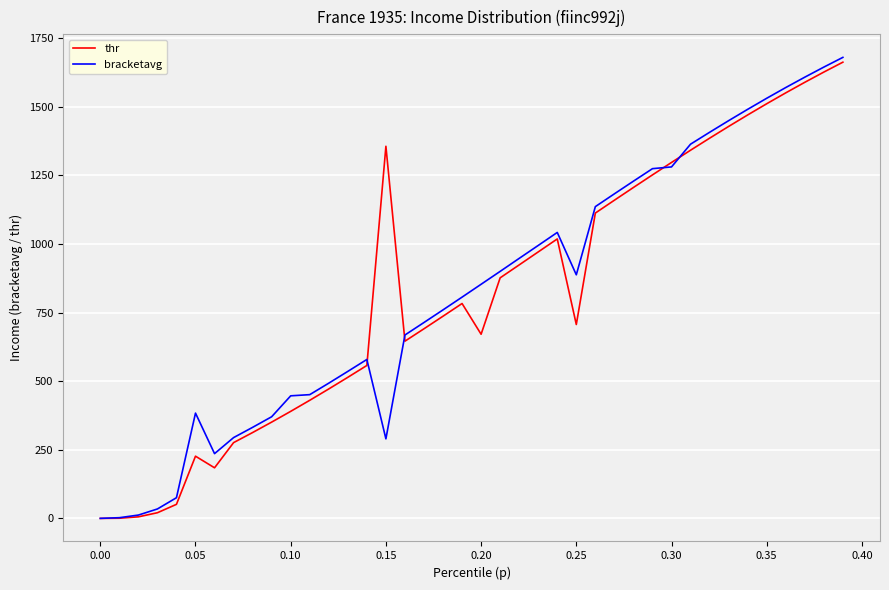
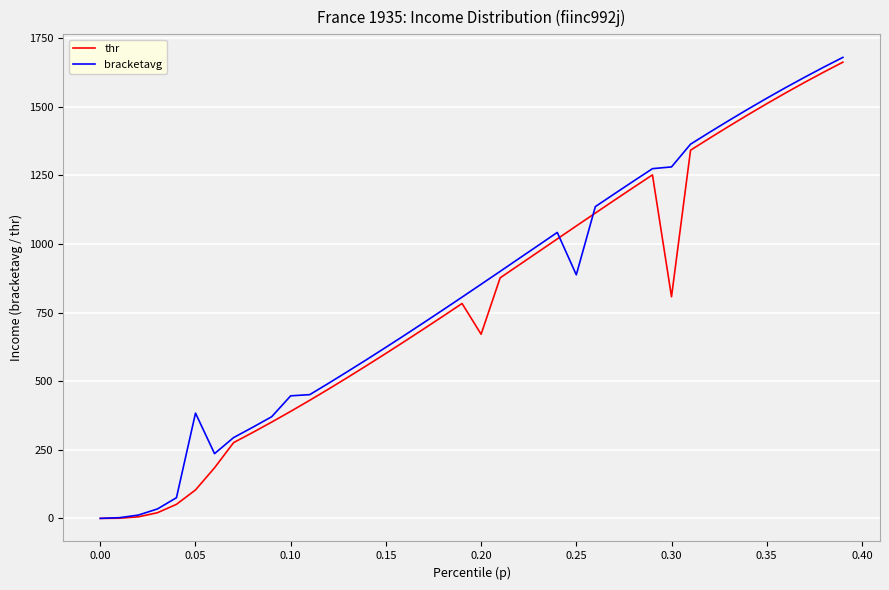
thr, 0.05: 230 -> 100
thr, 0.15: 1360 -> 600
bracketavg, 0.15: 290 -> 620
thr, 0.25: 710 -> 1070
thr, 0.30: 1300 -> 810
